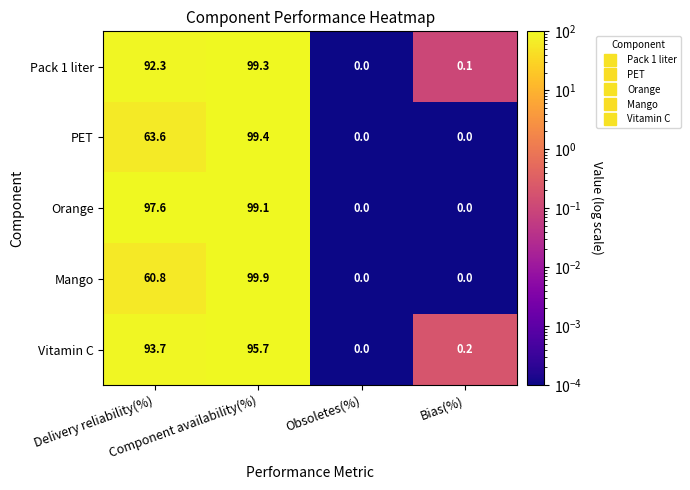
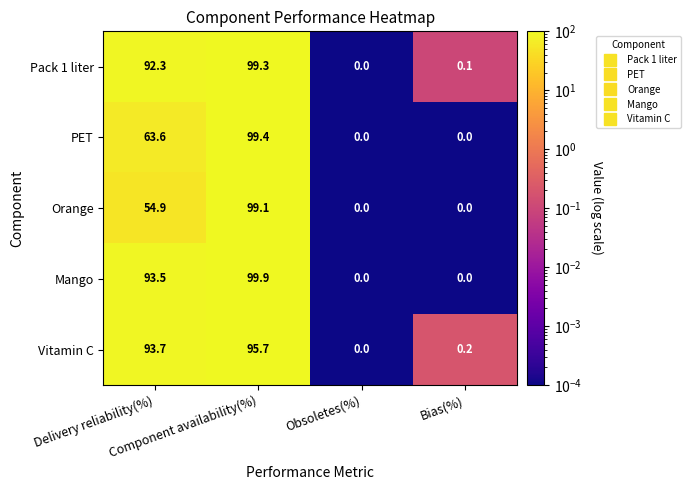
Orange, Delivery reliability(%): 97.6 -> 54.9
Mango, Delivery reliability(%): 60.8 -> 93.5
